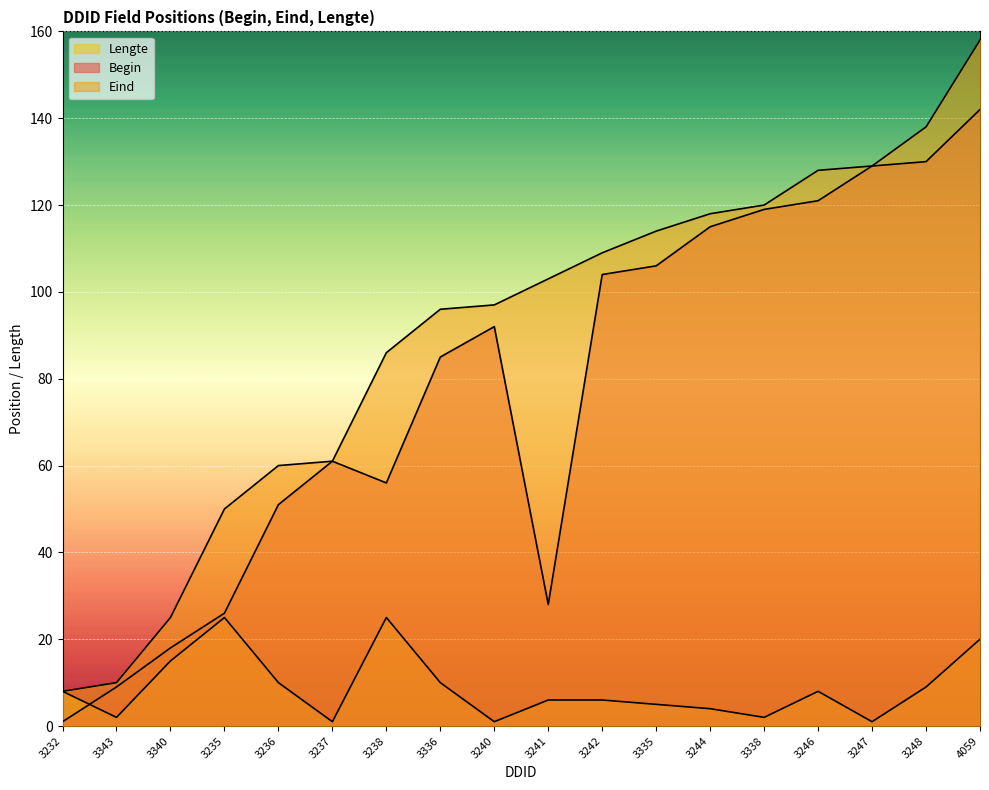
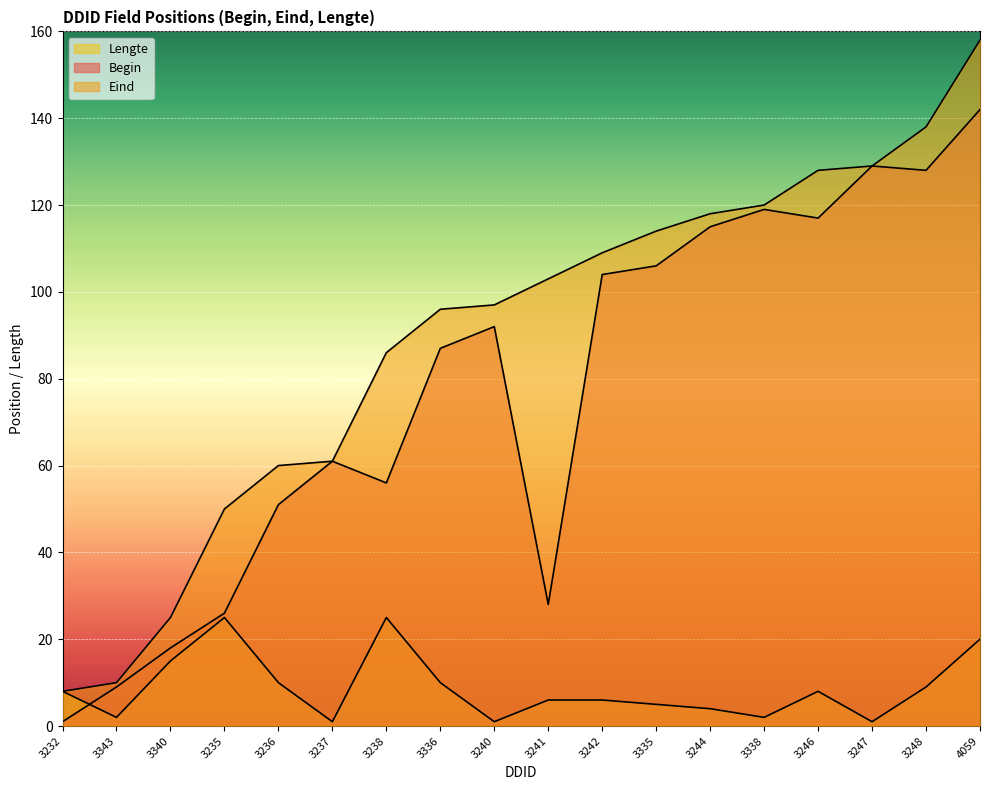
Begin, 3336: 85 -> 87
Begin, 3246: 121 -> 117
Begin, 3248: 130 -> 128
